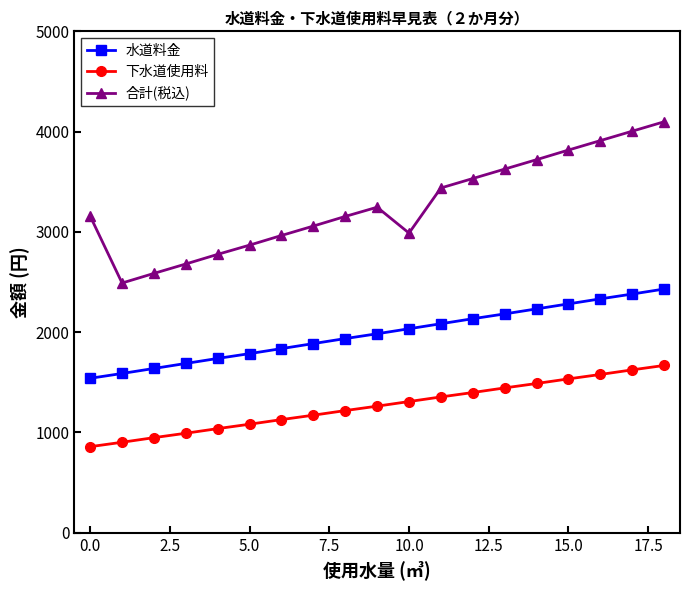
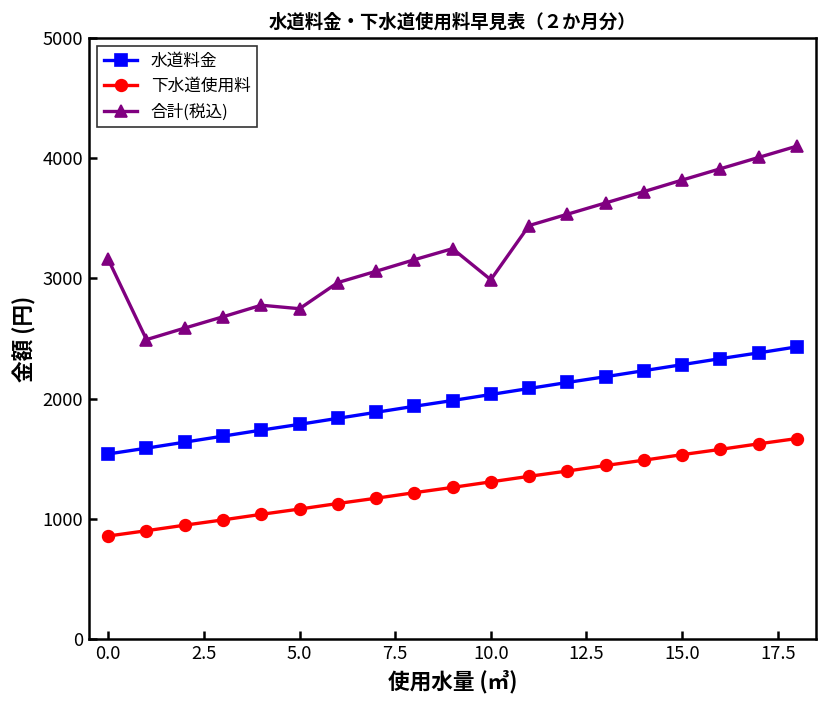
合計(税込), 5.0: 2870 -> 2750
